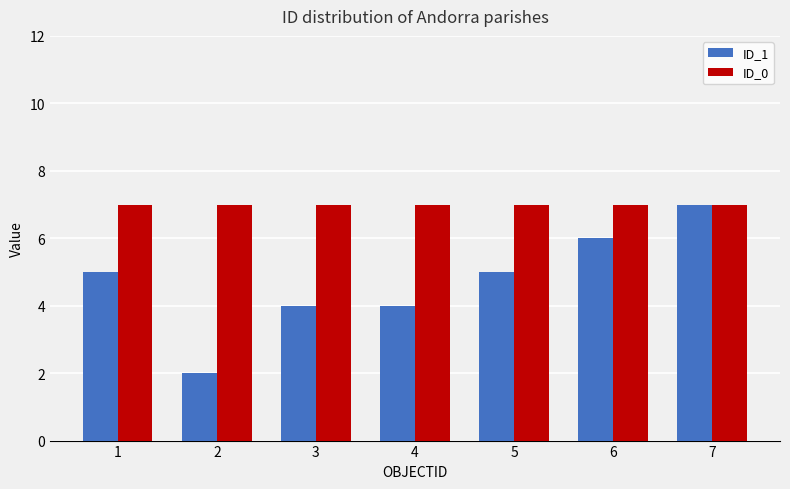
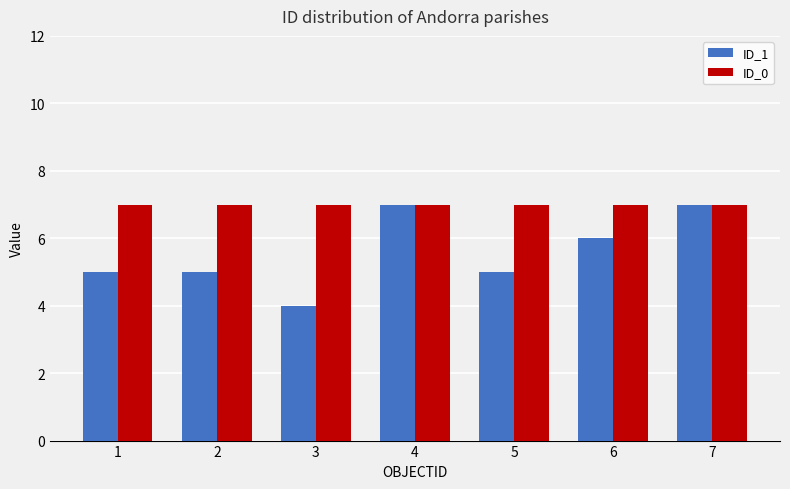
ID_1, 2: 2 -> 5
ID_1, 4: 4 -> 7
